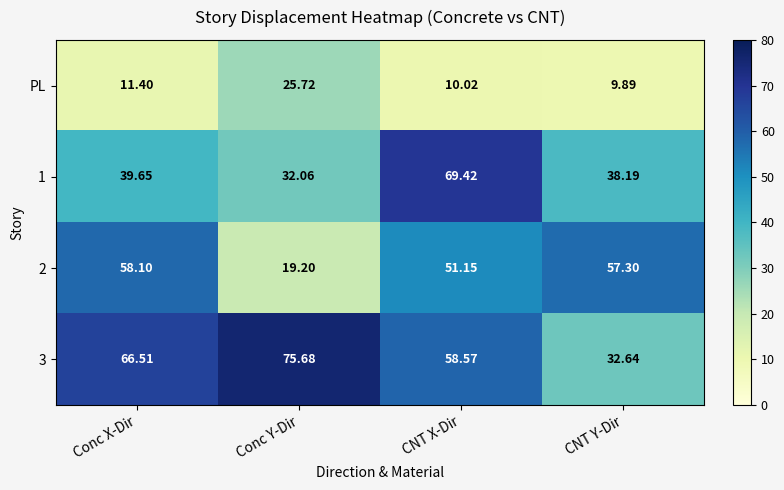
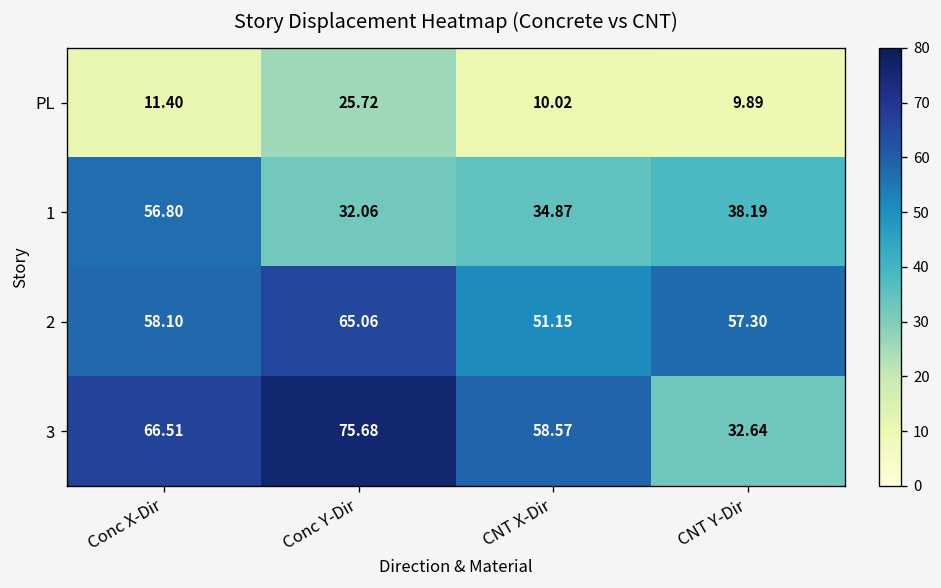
1, Conc X-Dir: 39.65 -> 56.80
1, CNT X-Dir: 69.42 -> 34.87
2, Conc Y-Dir: 19.20 -> 65.06
